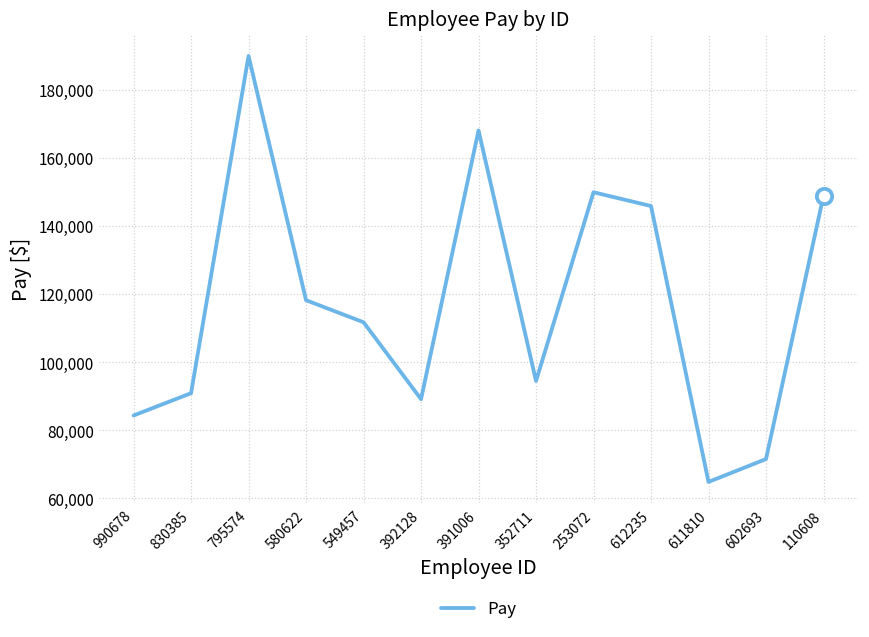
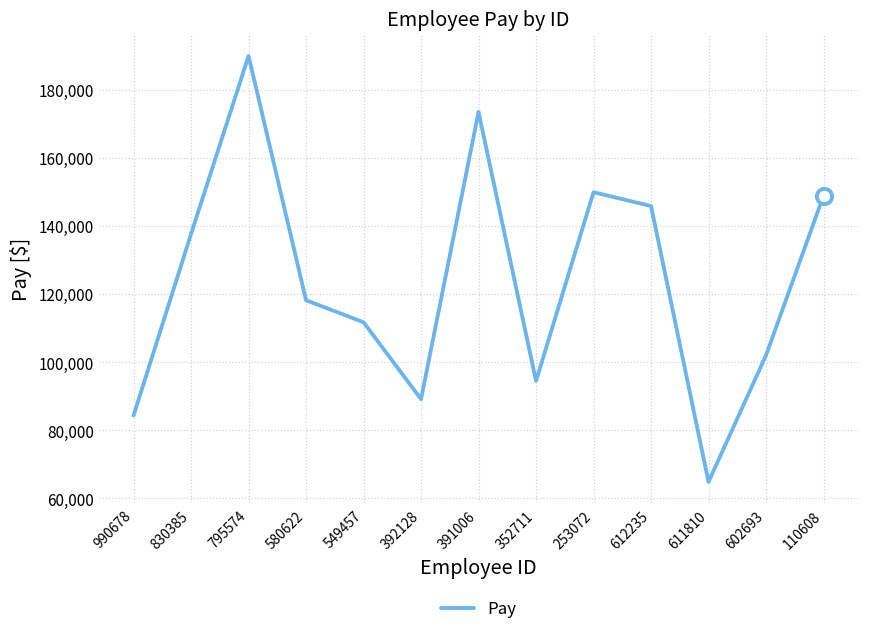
Pay, 830385: 91,000 -> 138,000
Pay, 391006: 168,000 -> 174,000
Pay, 602693: 71,000 -> 102,000
